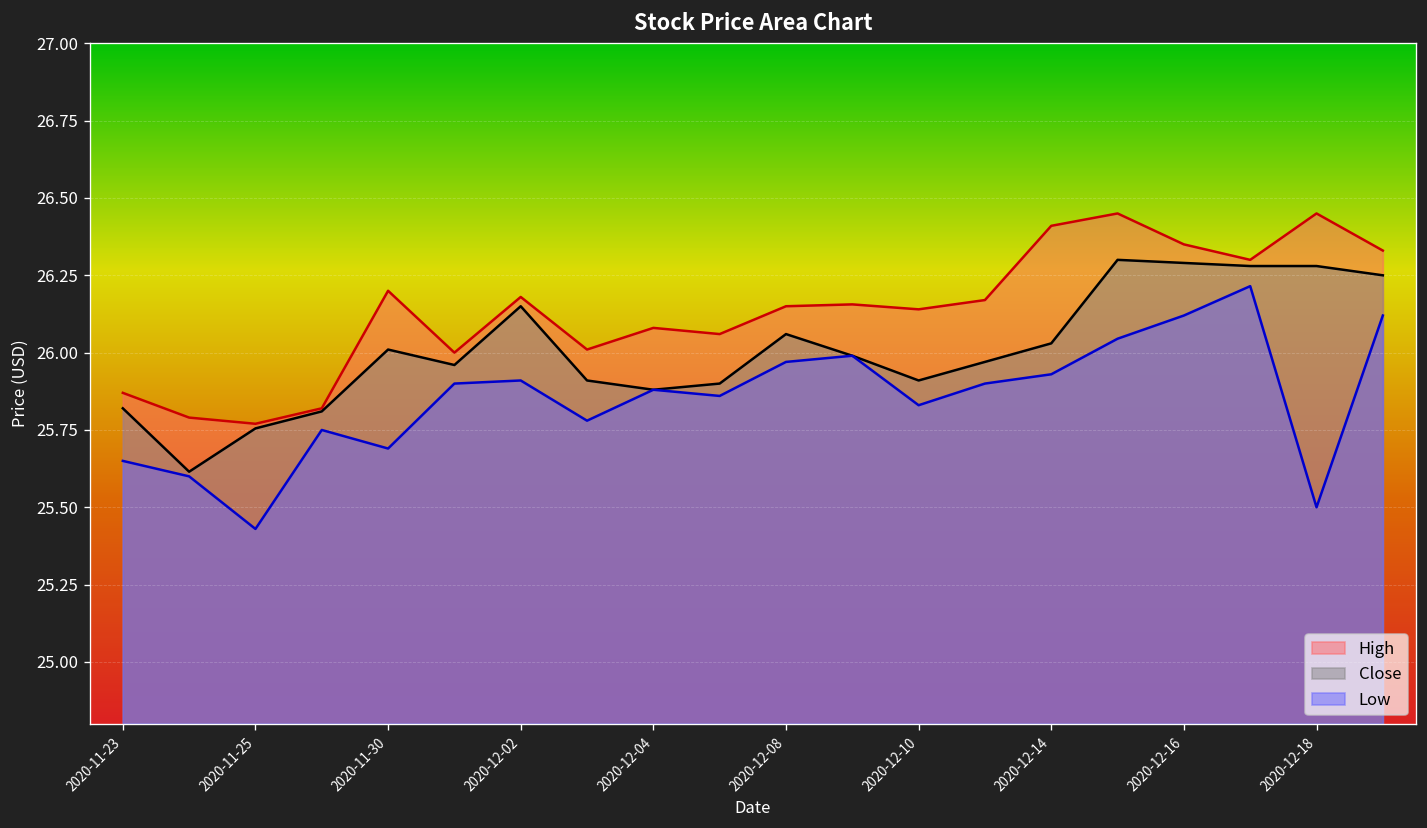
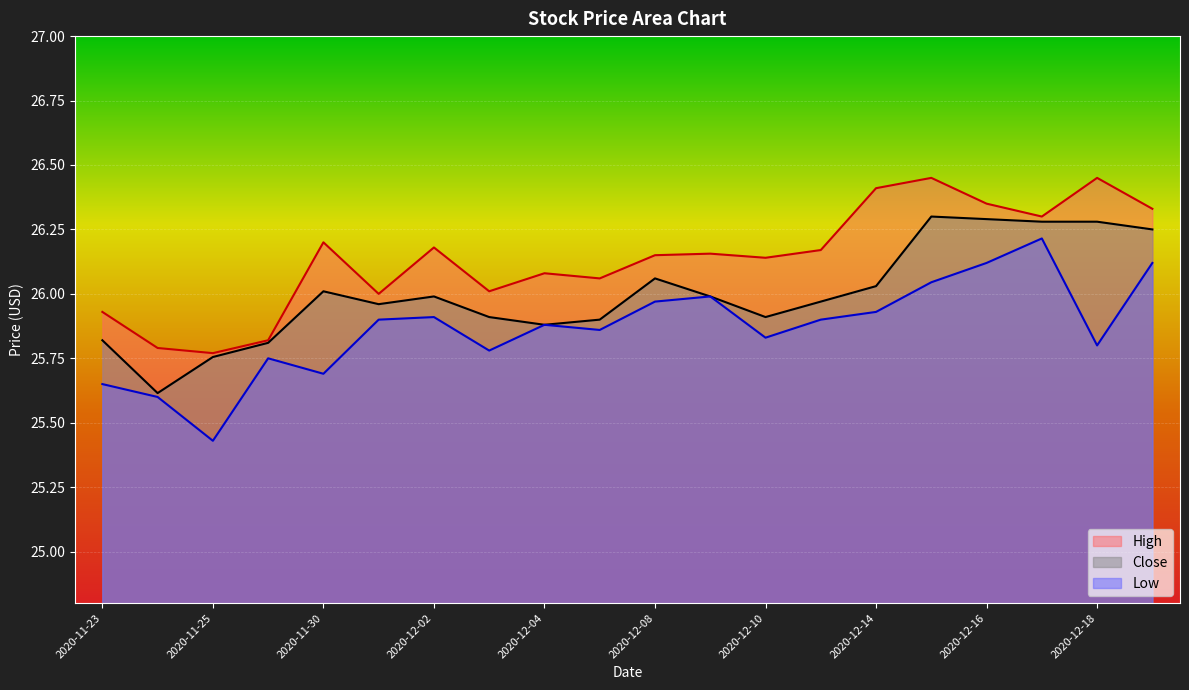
High, 2020-11-23: 25.87 -> 25.93
Close, 2020-12-02: 26.15 -> 25.99
Low, 2020-12-18: 25.5 -> 25.8
